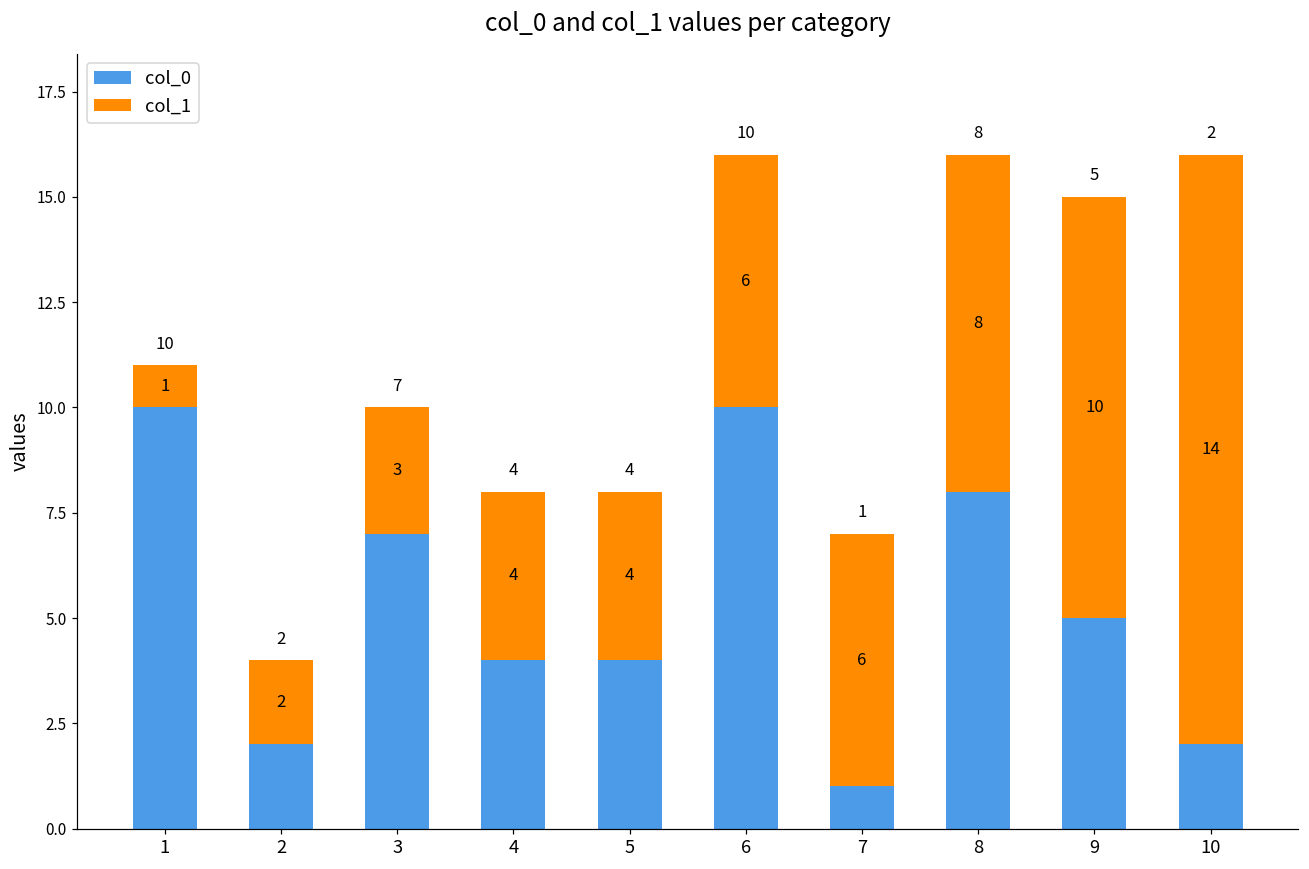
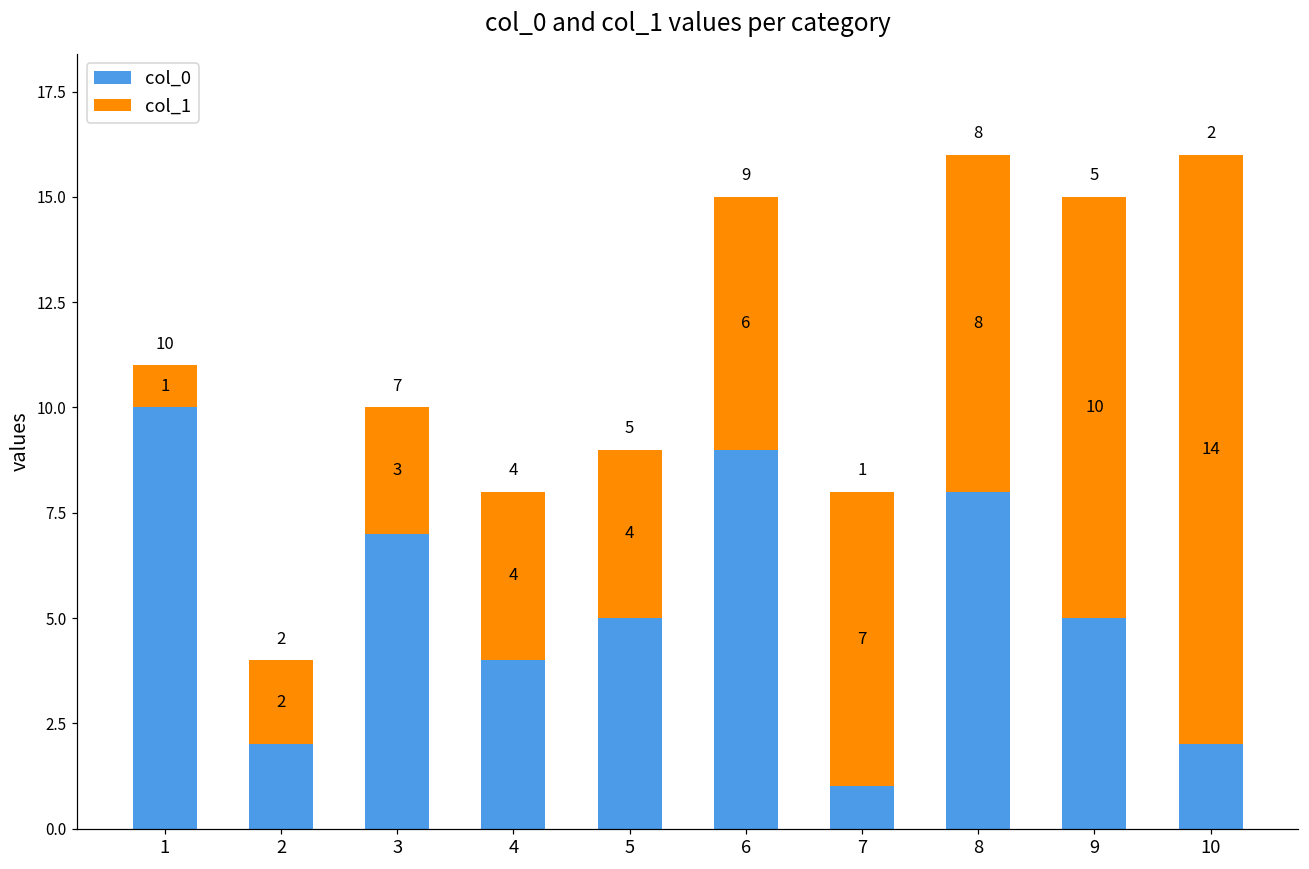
col_0, 5: 4 -> 5
col_0, 6: 10 -> 9
col_1, 7: 6 -> 7
